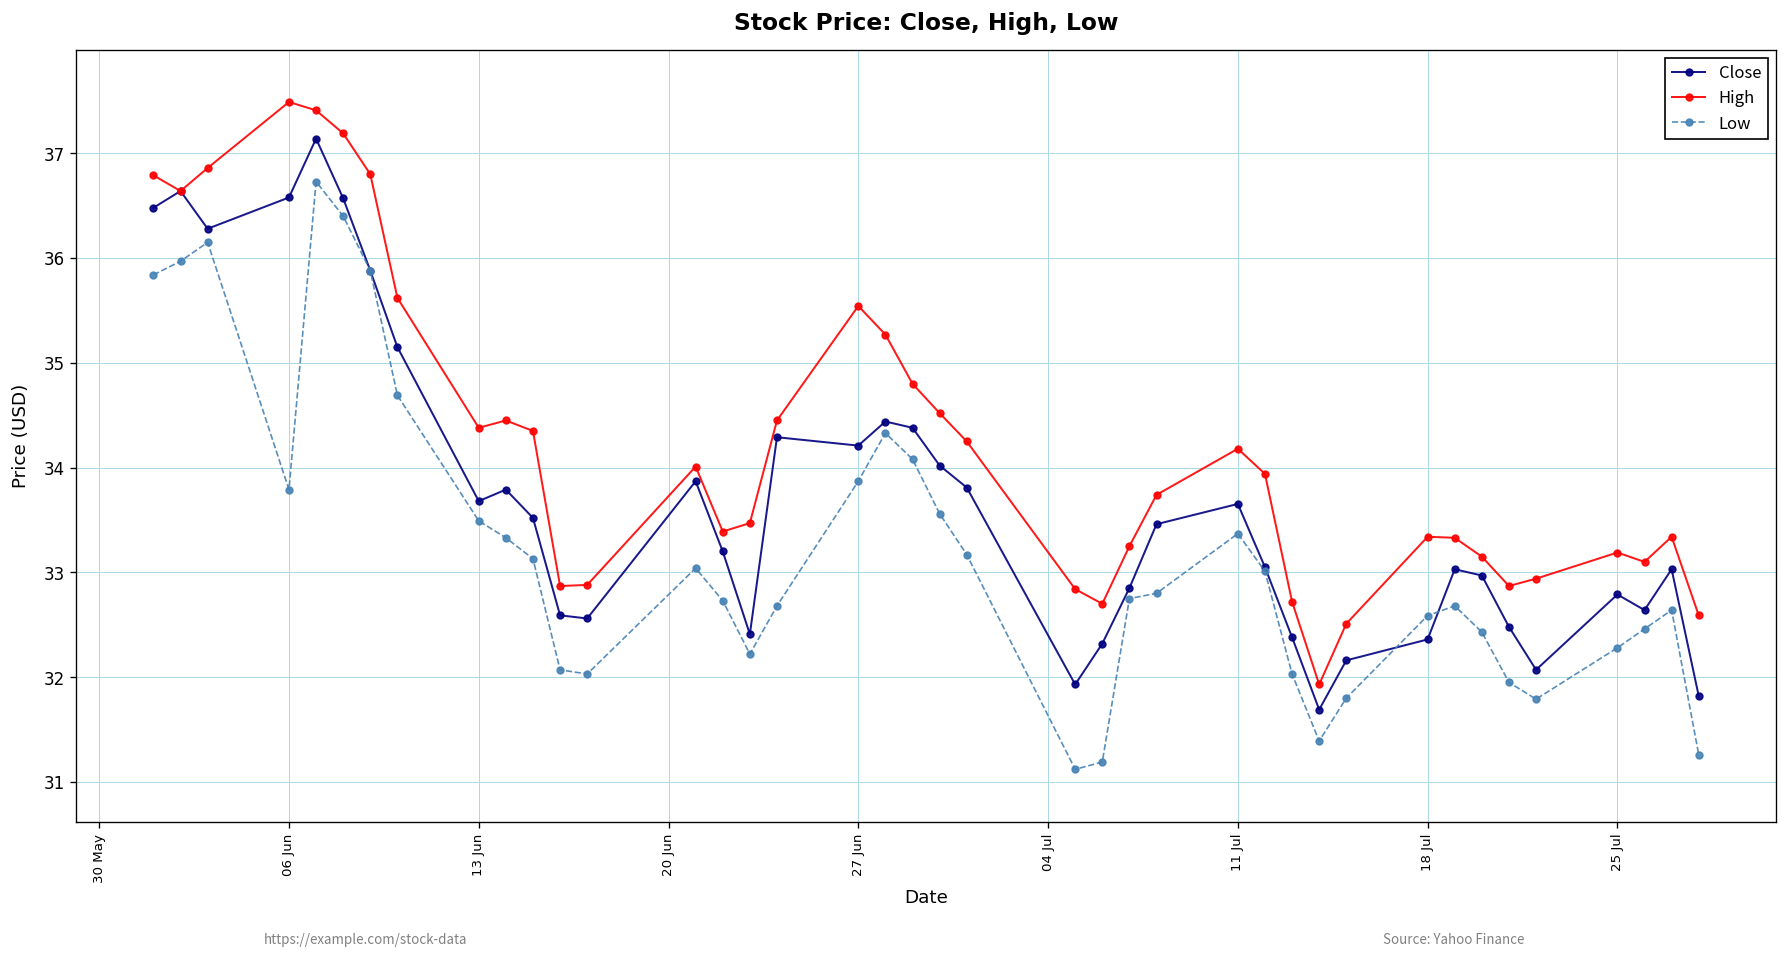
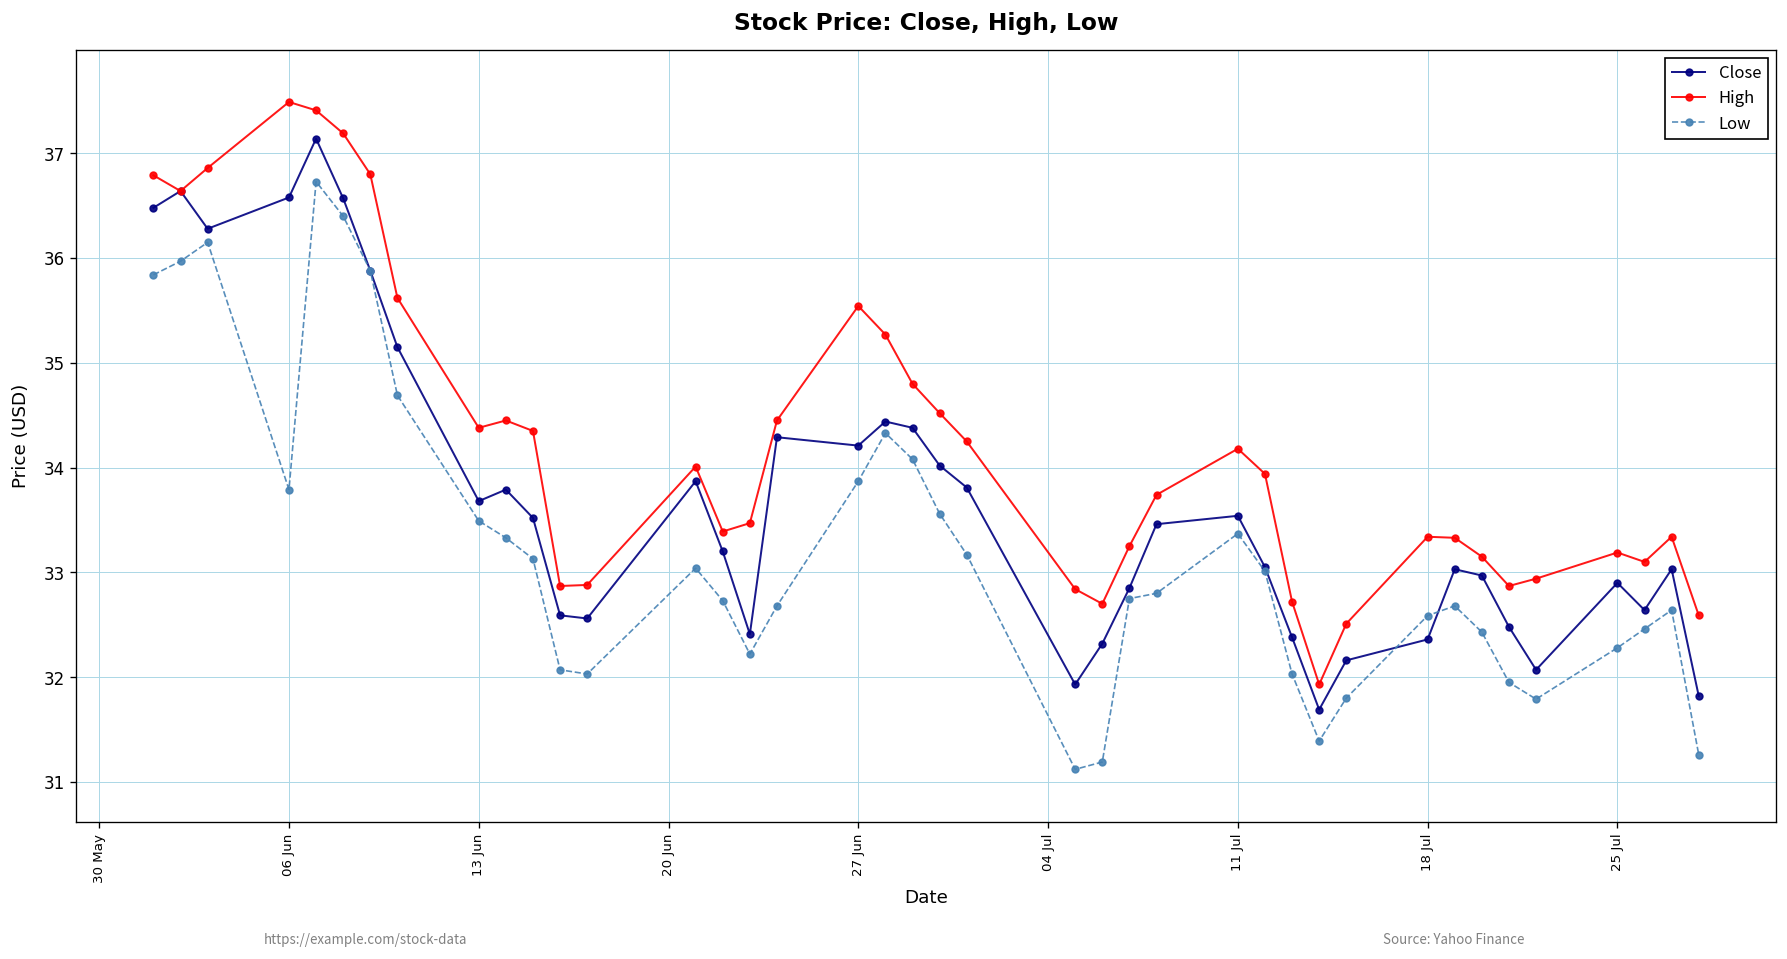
Close, 11 Jul: 33.7 -> 33.5
Close, 25 Jul: 32.8 -> 32.9
